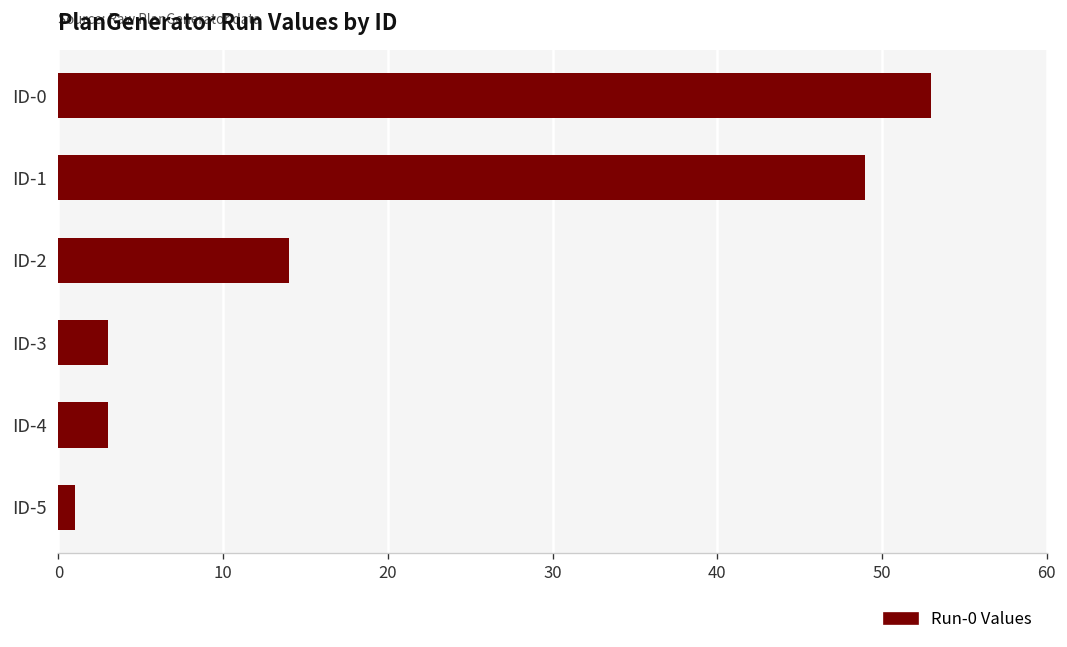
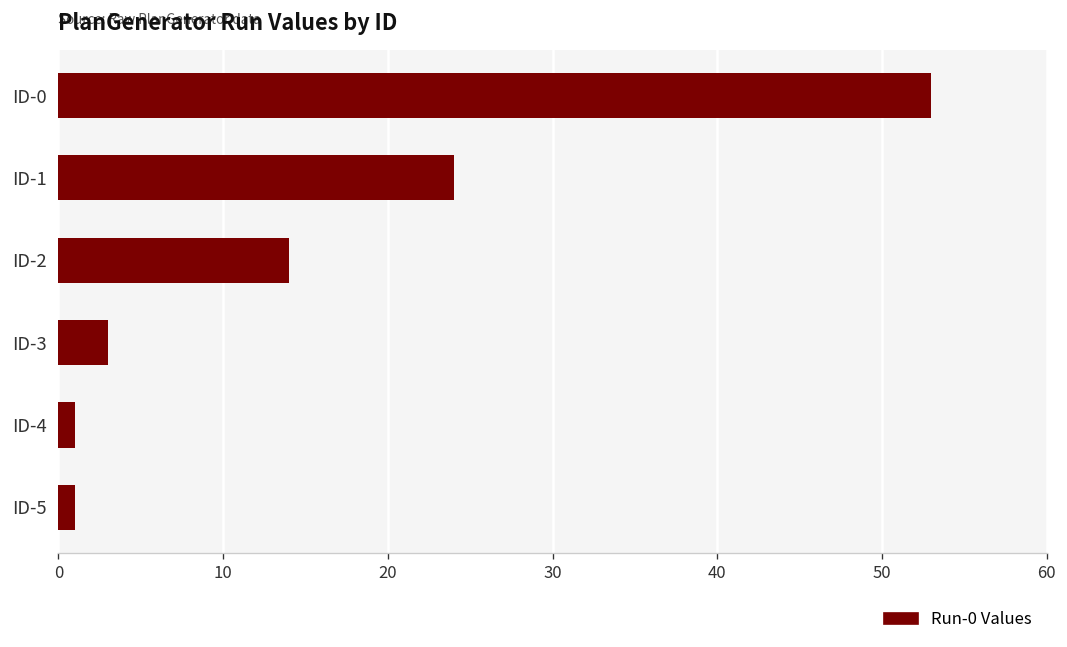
ID-1: 49 -> 24
ID-4: 3 -> 1
